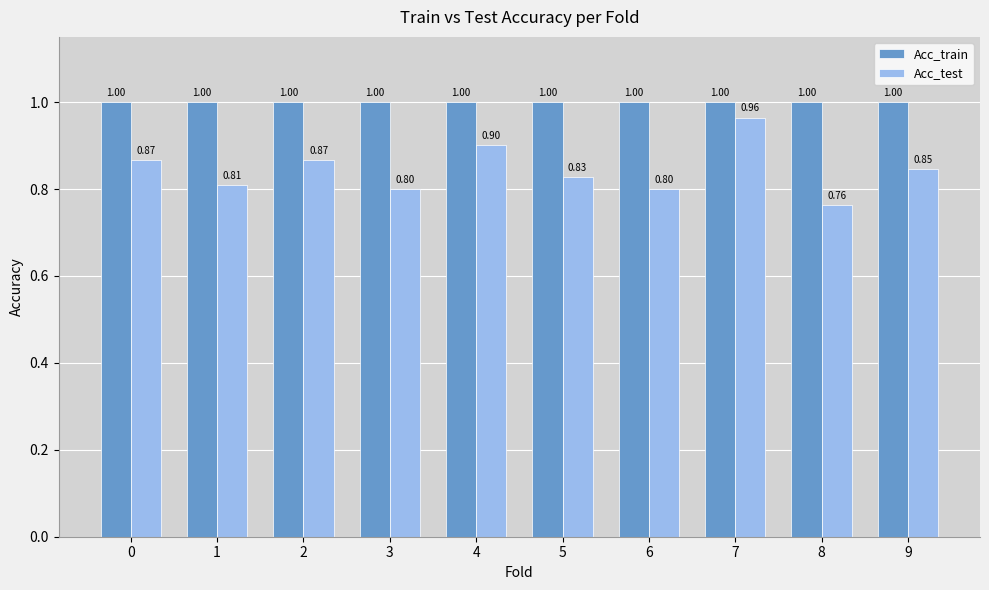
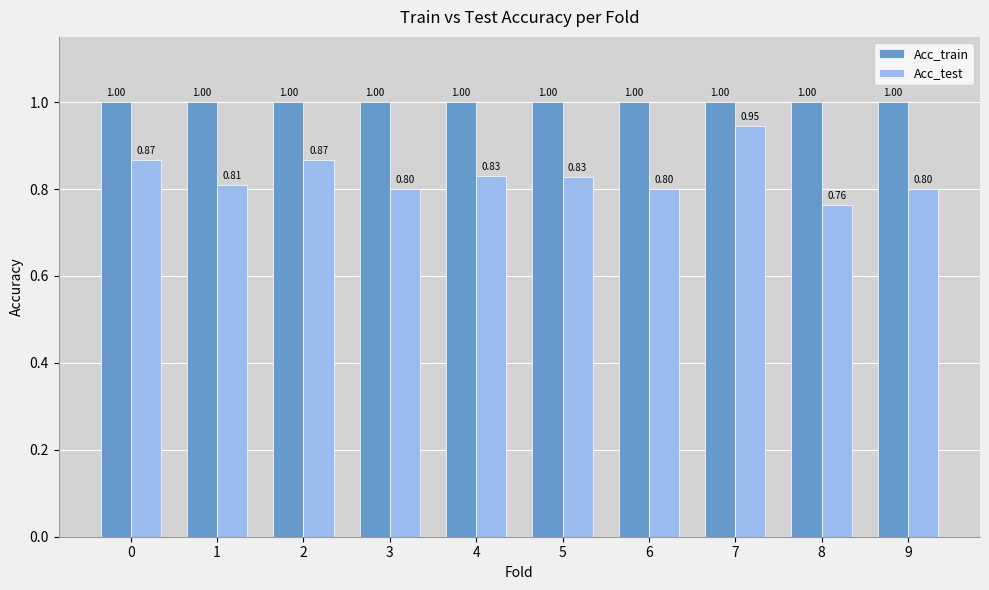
Acc_test, 4: 0.90 -> 0.83
Acc_test, 7: 0.96 -> 0.95
Acc_test, 9: 0.85 -> 0.80
